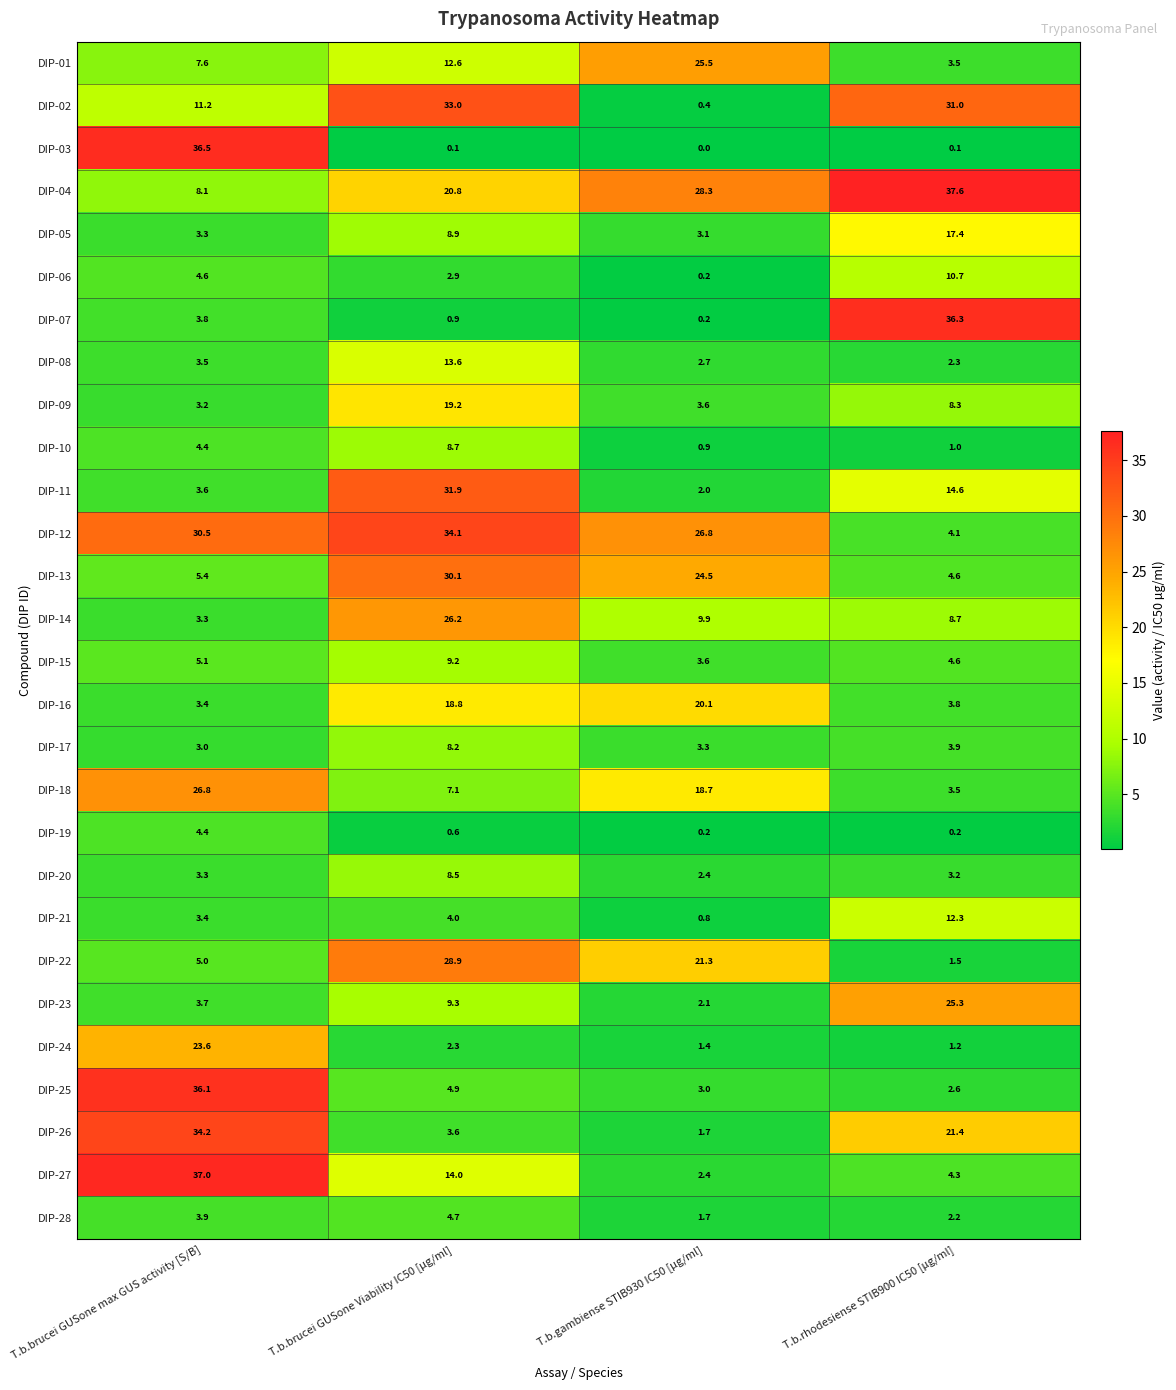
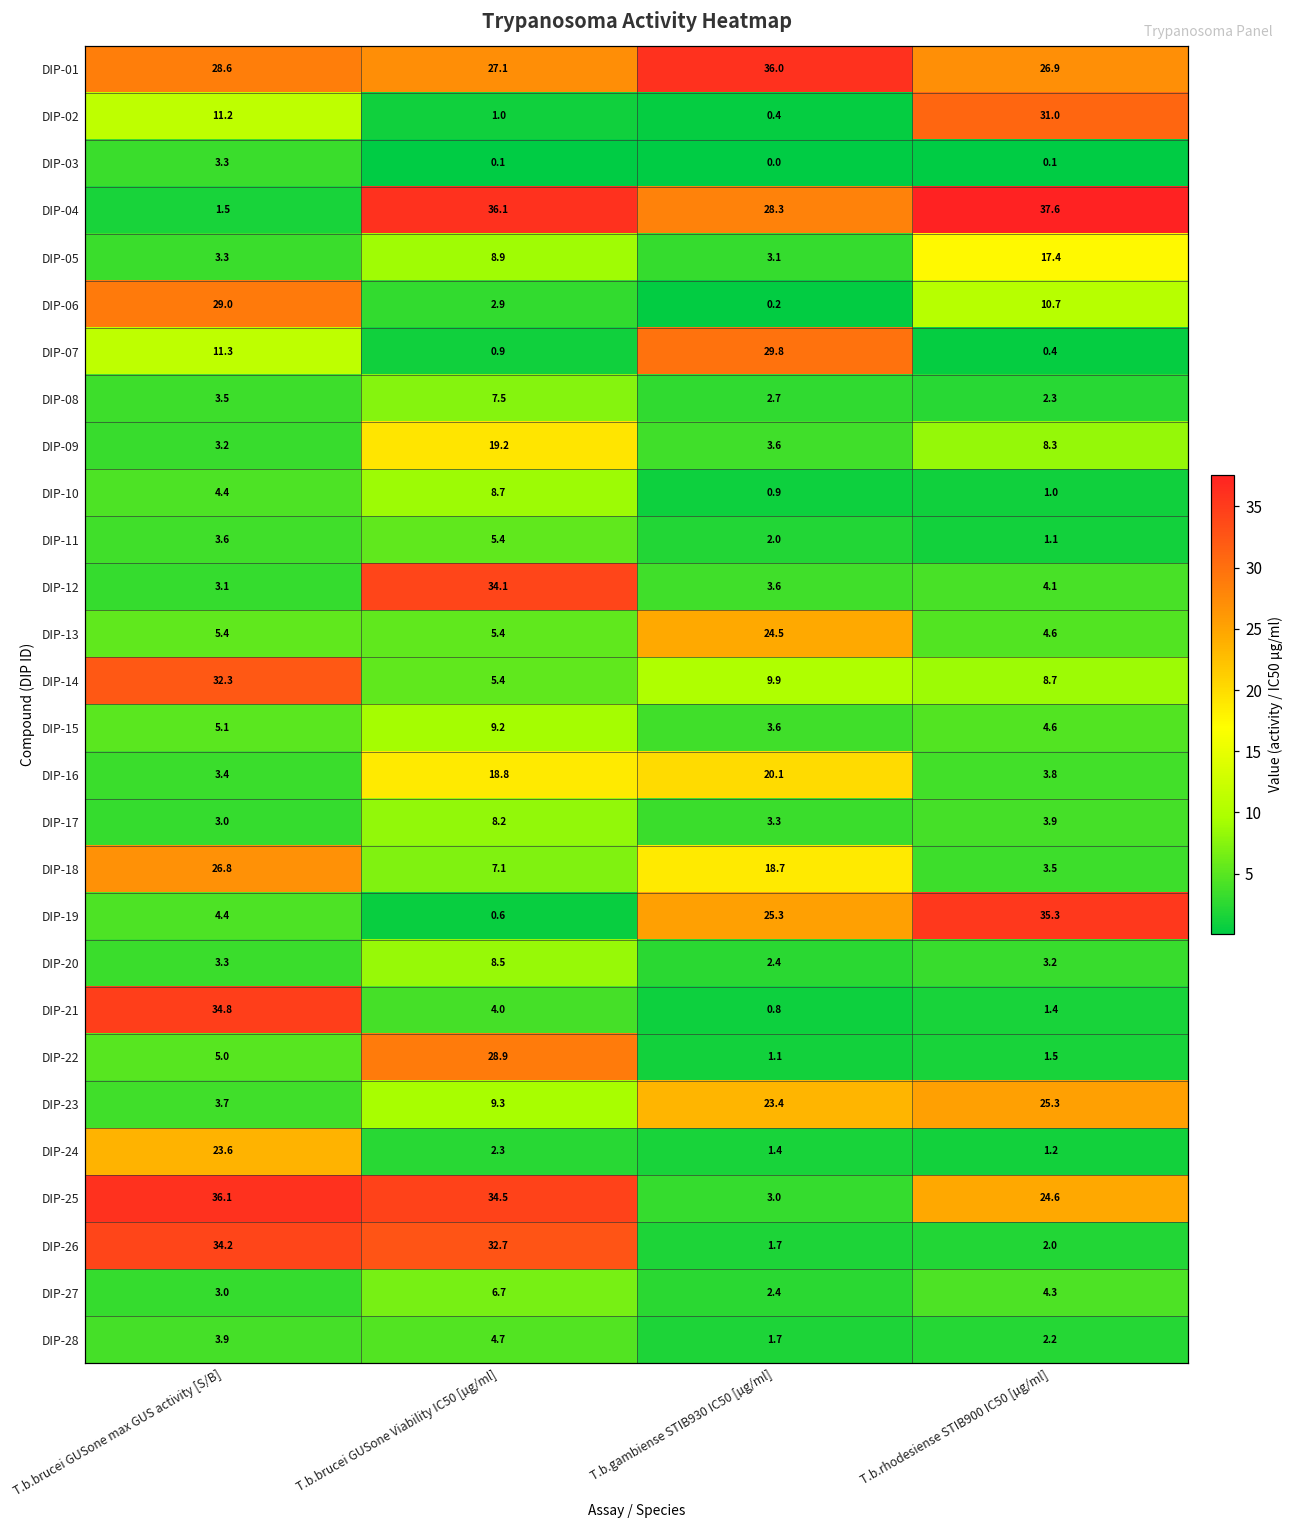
DIP-01, T.b.brucei GUSone max GUS activity [S/B]: 7.6 -> 28.6
DIP-01, T.b.brucei GUSone Viability IC50 [µg/ml]: 12.6 -> 27.1
DIP-01, T.b.gambiense STIB930 IC50 [µg/ml]: 25.5 -> 36.0
DIP-01, T.b.rhodesiense STIB900 IC50 [µg/ml]: 3.5 -> 26.9
DIP-02, T.b.brucei GUSone Viability IC50 [µg/ml]: 33.0 -> 1.0
DIP-03, T.b.brucei GUSone max GUS activity [S/B]: 36.5 -> 3.3
DIP-04, T.b.brucei GUSone max GUS activity [S/B]: 8.1 -> 1.5
DIP-04, T.b.brucei GUSone Viability IC50 [µg/ml]: 20.8 -> 36.1
DIP-06, T.b.brucei GUSone max GUS activity [S/B]: 4.6 -> 29.0
DIP-07, T.b.brucei GUSone max GUS activity [S/B]: 3.8 -> 11.3
DIP-07, T.b.gambiense STIB930 IC50 [µg/ml]: 0.2 -> 29.8
DIP-07, T.b.rhodesiense STIB900 IC50 [µg/ml]: 36.3 -> 0.4
DIP-08, T.b.brucei GUSone Viability IC50 [µg/ml]: 13.6 -> 7.5
DIP-11, T.b.brucei GUSone Viability IC50 [µg/ml]: 31.9 -> 5.4
DIP-11, T.b.rhodesiense STIB900 IC50 [µg/ml]: 14.6 -> 1.1
DIP-12, T.b.brucei GUSone max GUS activity [S/B]: 30.5 -> 3.1
DIP-12, T.b.gambiense STIB930 IC50 [µg/ml]: 26.8 -> 3.6
DIP-13, T.b.brucei GUSone Viability IC50 [µg/ml]: 30.1 -> 5.4
DIP-14, T.b.brucei GUSone max GUS activity [S/B]: 3.3 -> 32.3
DIP-14, T.b.brucei GUSone Viability IC50 [µg/ml]: 26.2 -> 5.4
DIP-19, T.b.gambiense STIB930 IC50 [µg/ml]: 0.2 -> 25.3
DIP-19, T.b.rhodesiense STIB900 IC50 [µg/ml]: 0.2 -> 35.3
DIP-21, T.b.brucei GUSone max GUS activity [S/B]: 3.4 -> 34.8
DIP-21, T.b.rhodesiense STIB900 IC50 [µg/ml]: 12.3 -> 1.4
DIP-22, T.b.gambiense STIB930 IC50 [µg/ml]: 21.3 -> 1.1
DIP-23, T.b.gambiense STIB930 IC50 [µg/ml]: 2.1 -> 23.4
DIP-25, T.b.brucei GUSone Viability IC50 [µg/ml]: 4.9 -> 34.5
DIP-25, T.b.rhodesiense STIB900 IC50 [µg/ml]: 2.6 -> 24.6
DIP-26, T.b.brucei GUSone Viability IC50 [µg/ml]: 3.6 -> 32.7
DIP-26, T.b.rhodesiense STIB900 IC50 [µg/ml]: 21.4 -> 2.0
DIP-27, T.b.brucei GUSone max GUS activity [S/B]: 37.0 -> 3.0
DIP-27, T.b.brucei GUSone Viability IC50 [µg/ml]: 14.0 -> 6.7
